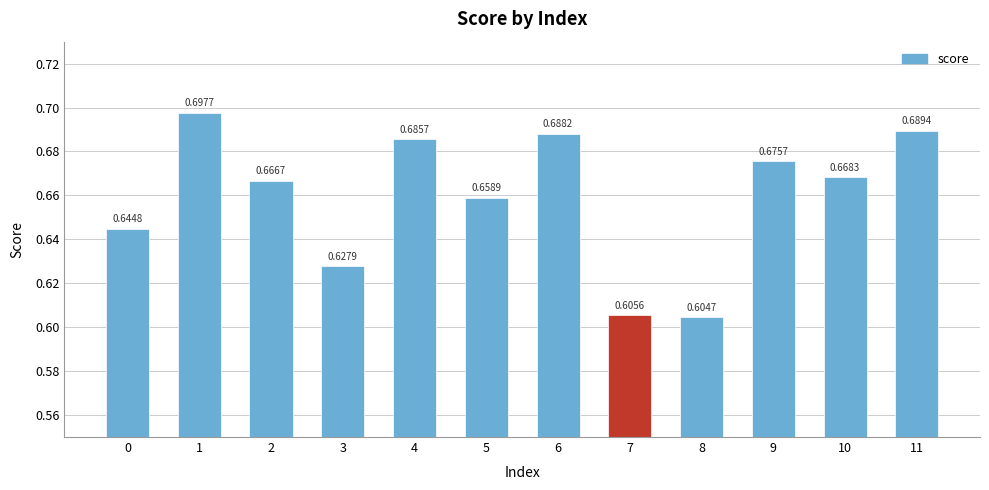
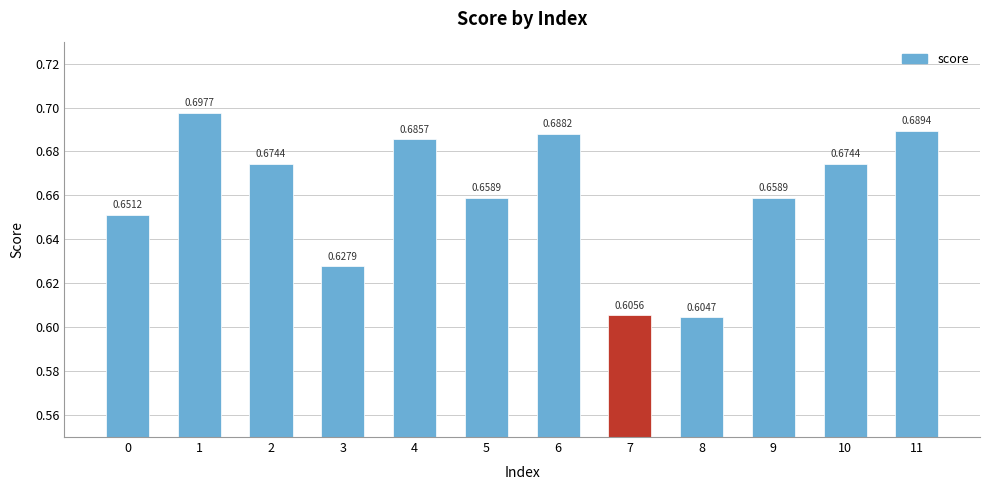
0: 0.6448 -> 0.6512
2: 0.6667 -> 0.6744
9: 0.6757 -> 0.6589
10: 0.6683 -> 0.6744
